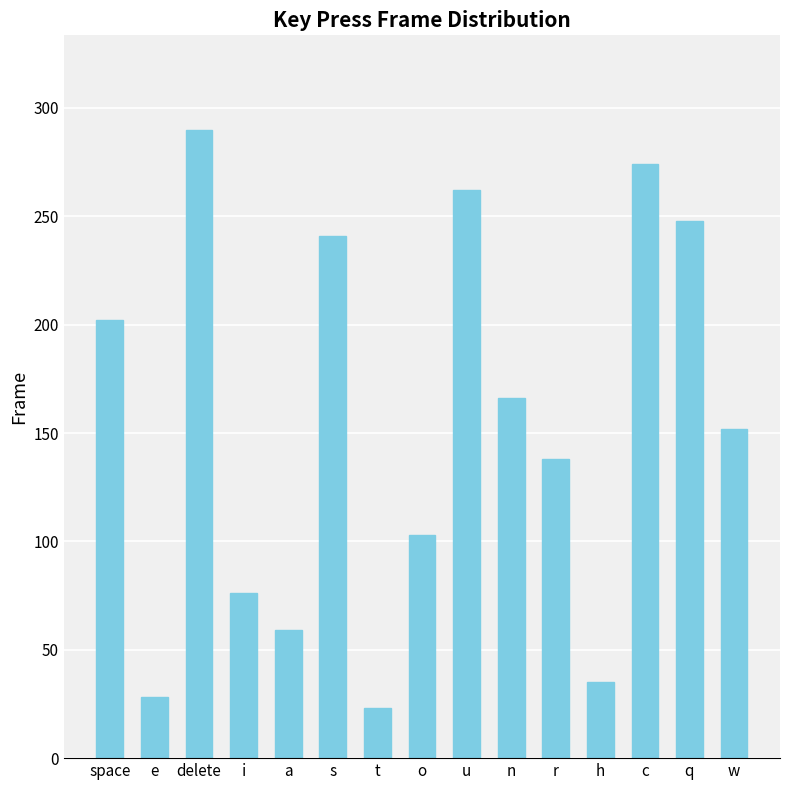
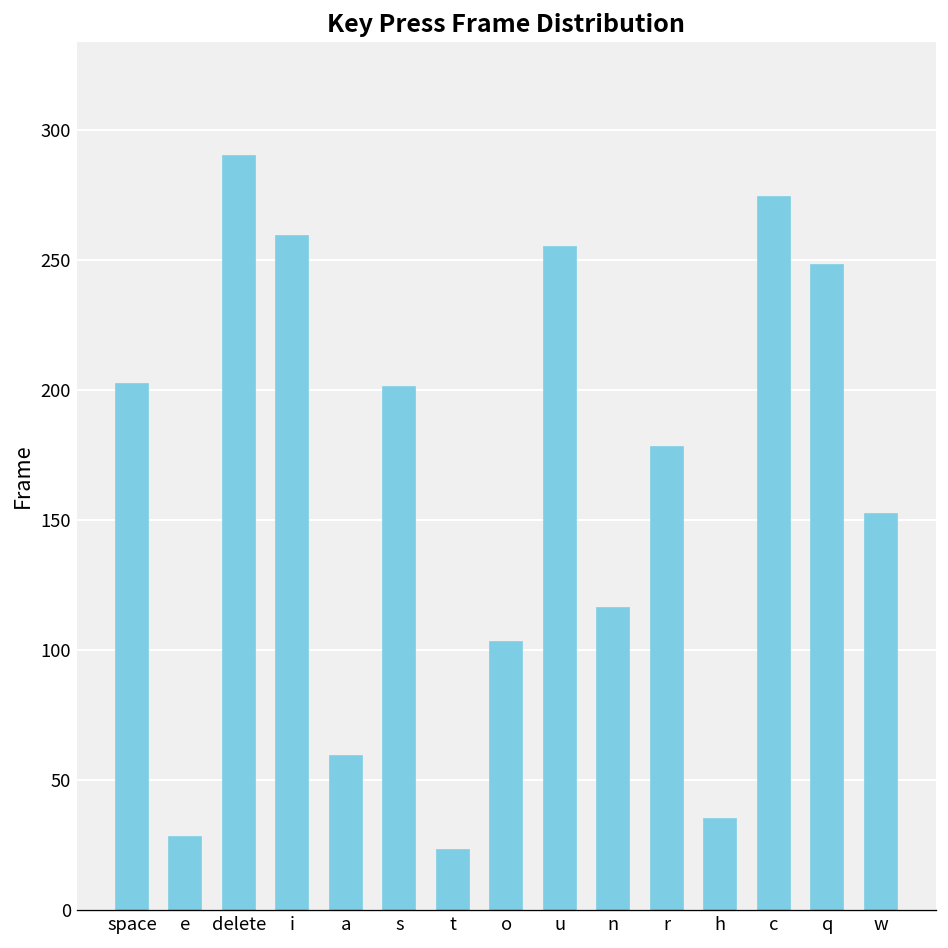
i: 76 -> 259
s: 241 -> 201
u: 262 -> 255
n: 166 -> 116
r: 138 -> 178
